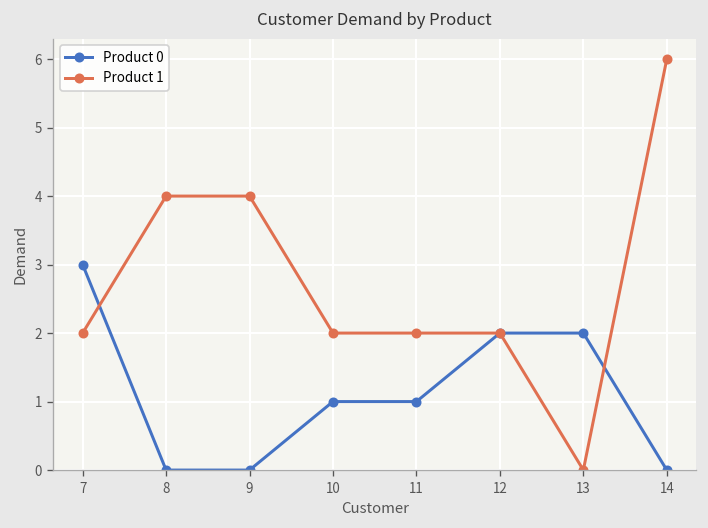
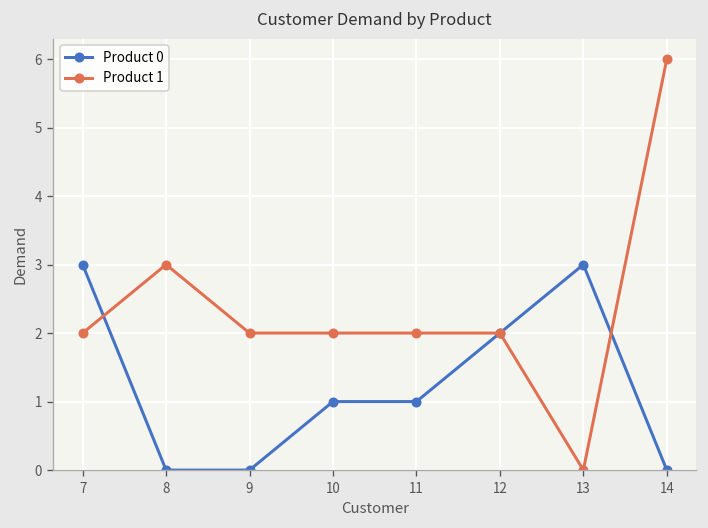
Product 1, 8: 4 -> 3
Product 1, 9: 4 -> 2
Product 0, 13: 2 -> 3
